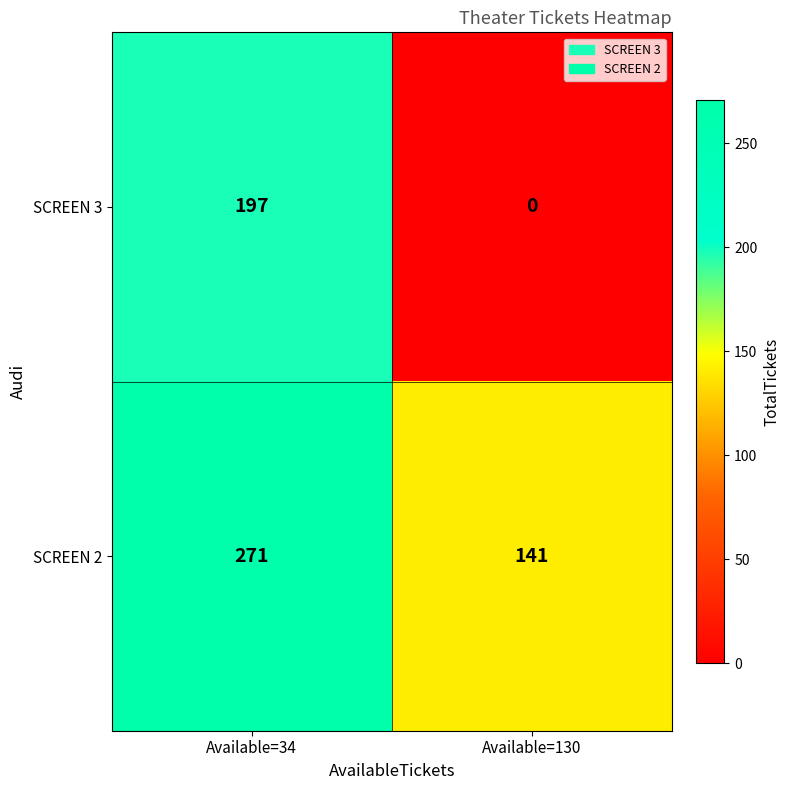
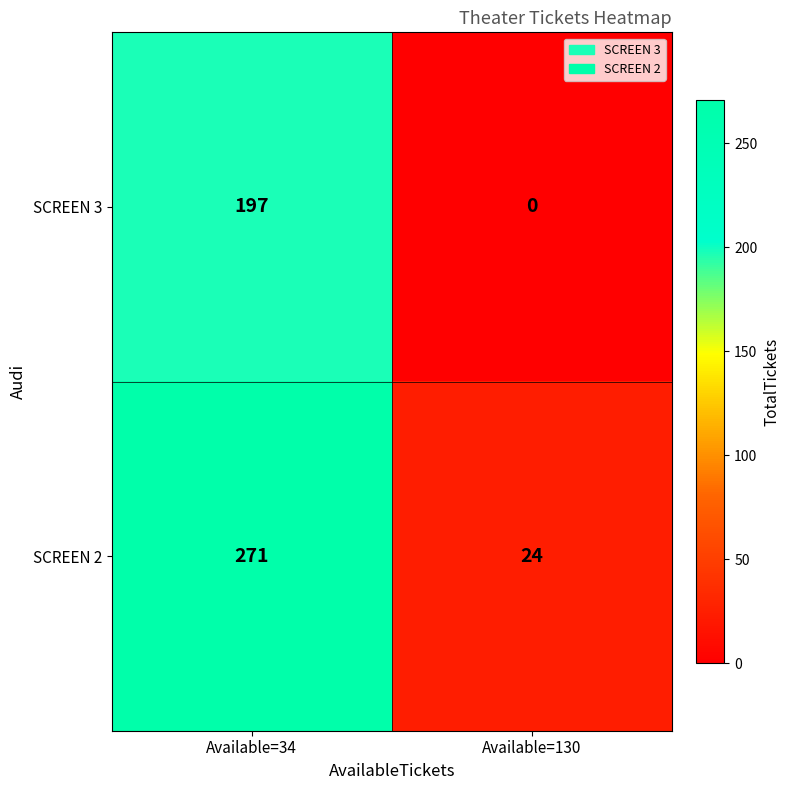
SCREEN 2, Available=130: 141 -> 24
